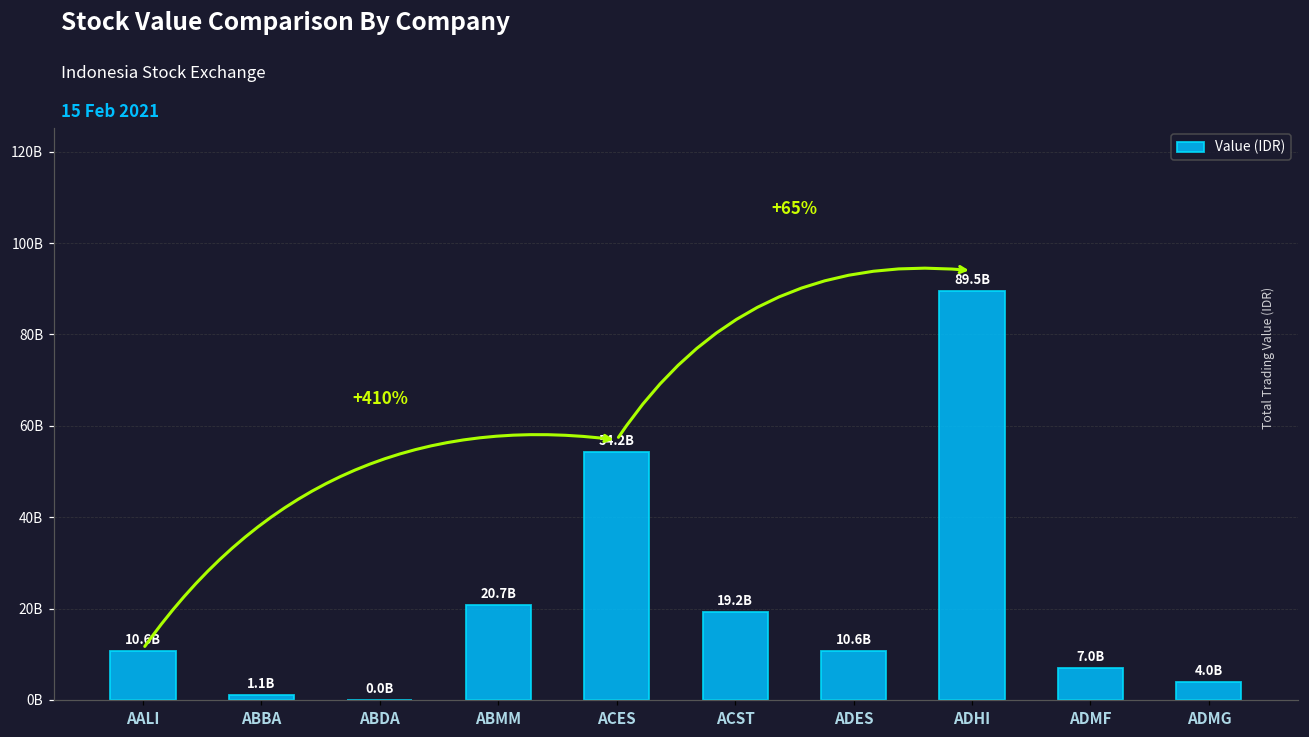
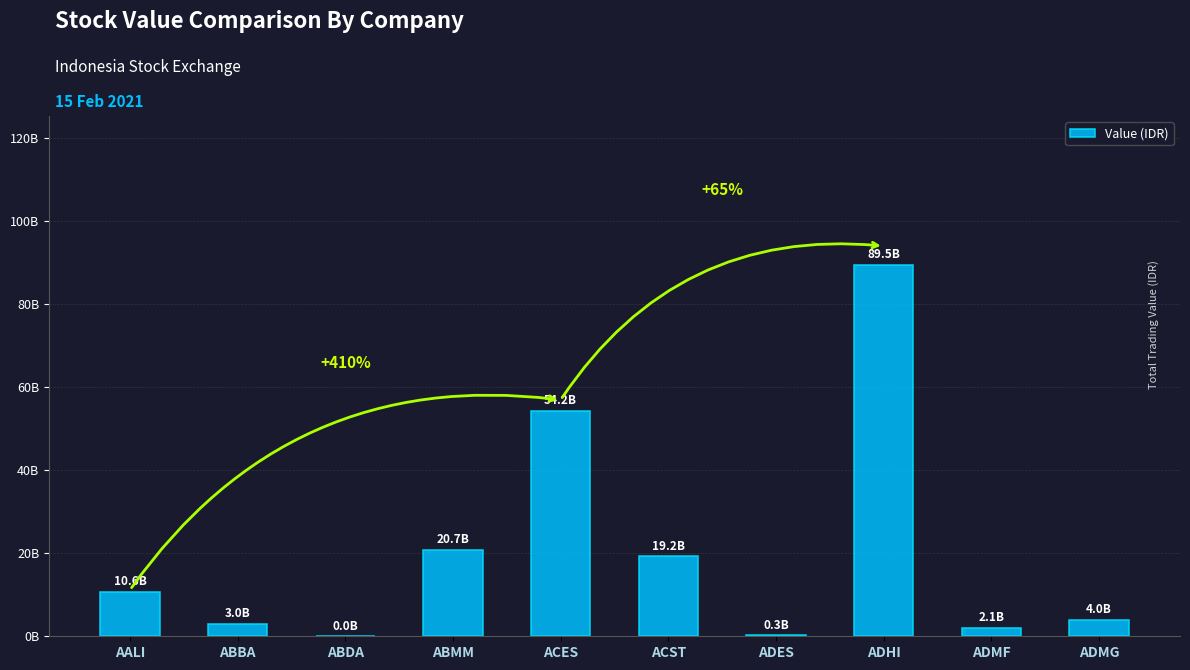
ABBA: 1.1B -> 3.0B
ADES: 10.6B -> 0.3B
ADMF: 7.0B -> 2.1B
